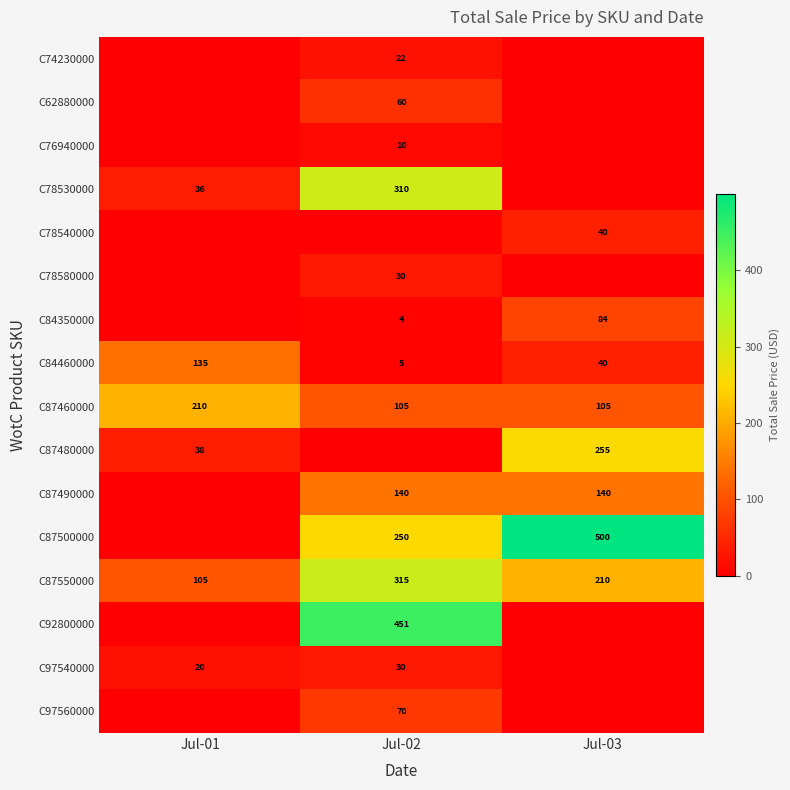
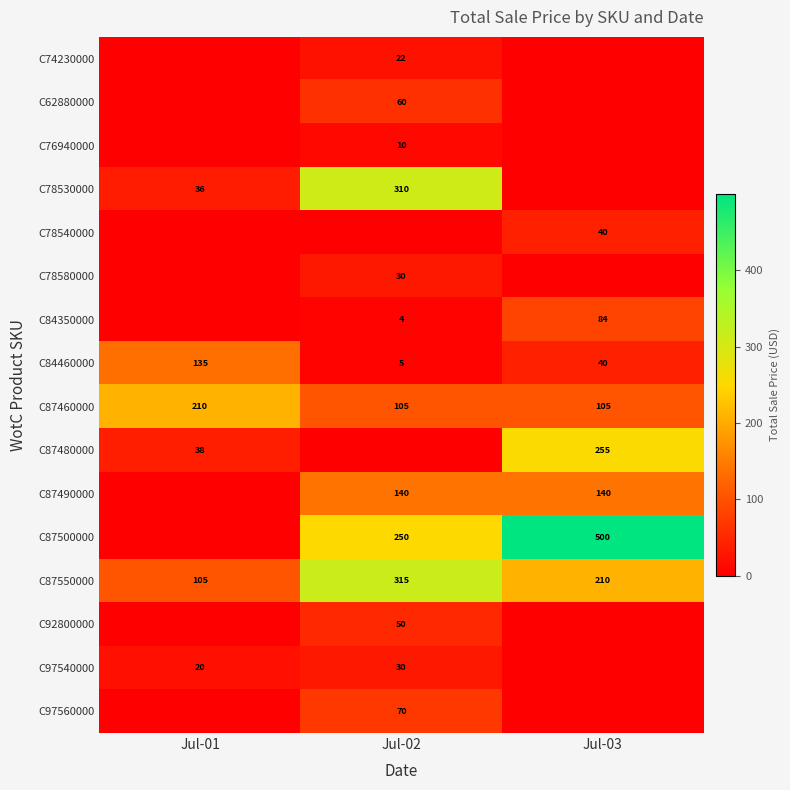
C92800000, Jul-02: 451 -> 50
